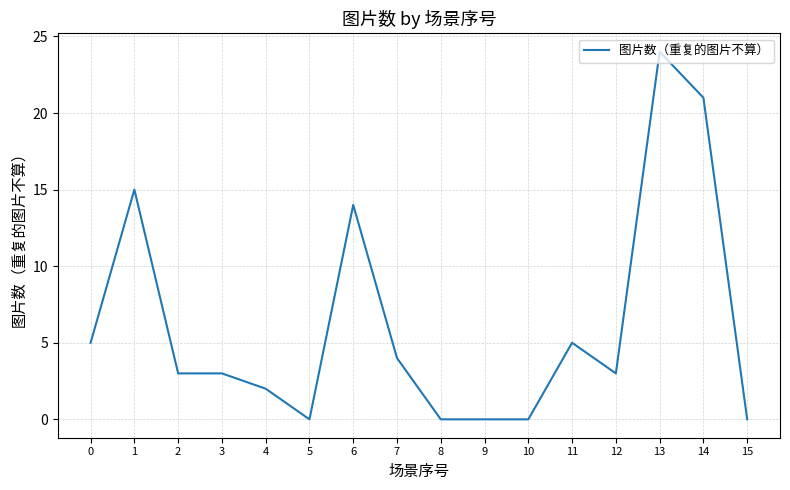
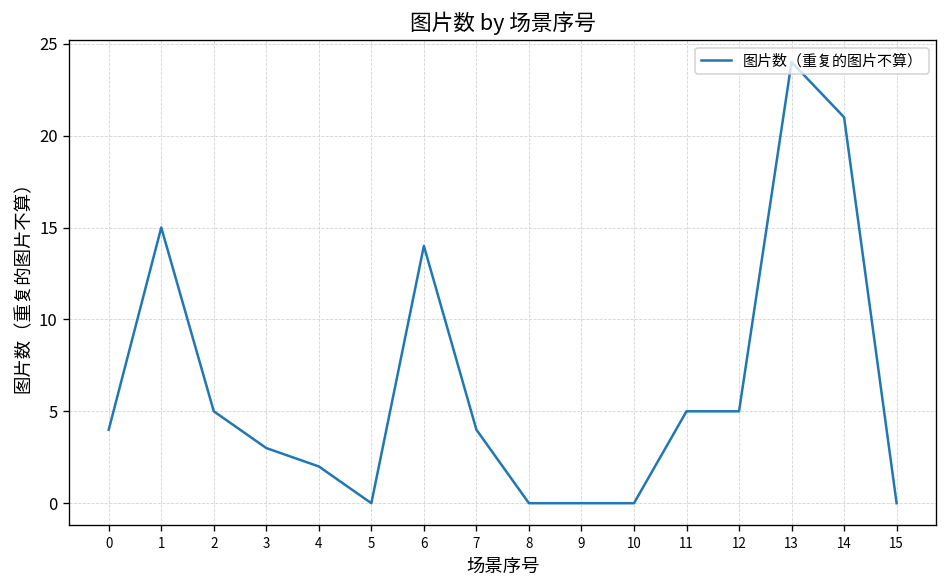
0: 5 -> 4
2: 3 -> 5
12: 3 -> 5
